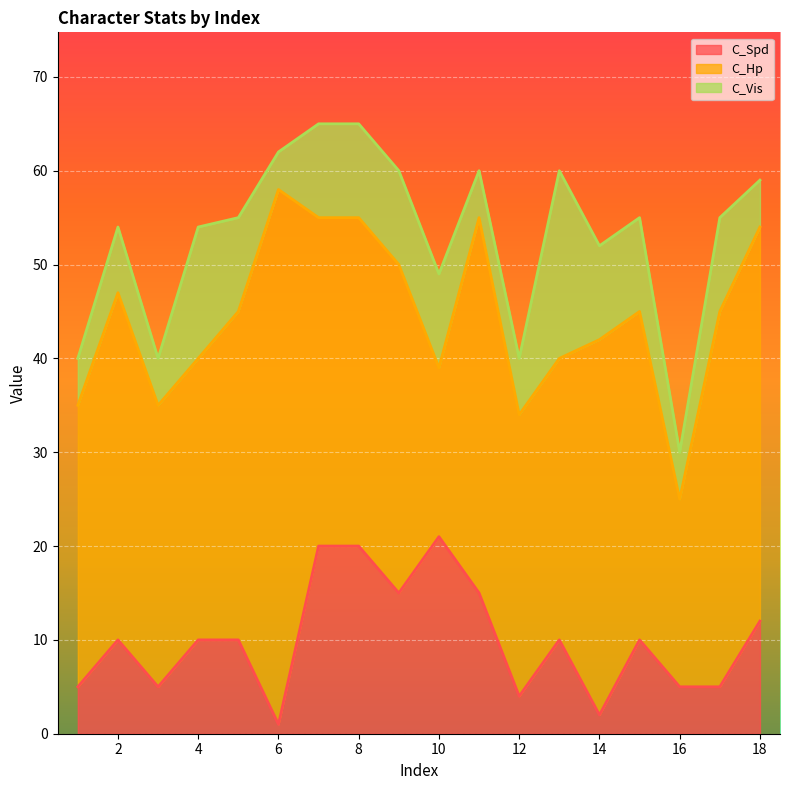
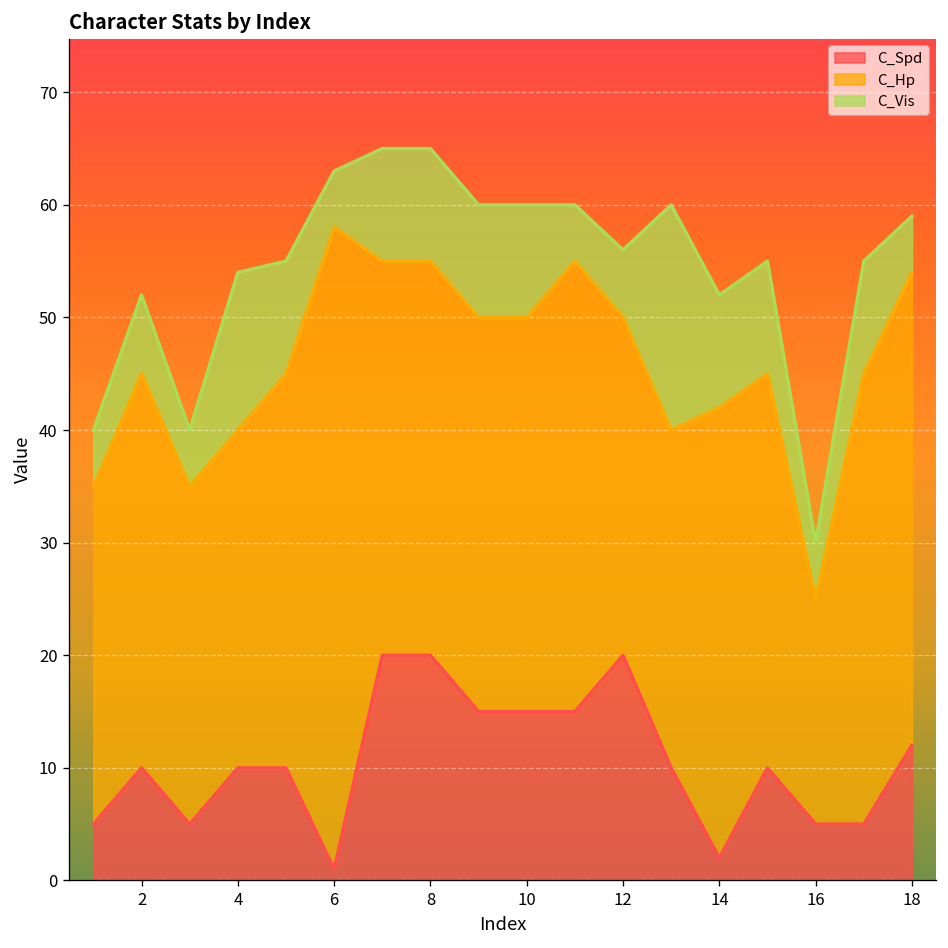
C_Hp, 2: 37 -> 35
C_Vis, 6: 4 -> 5
C_Spd, 10: 21 -> 15
C_Hp, 10: 18 -> 35
C_Spd, 12: 4 -> 20
